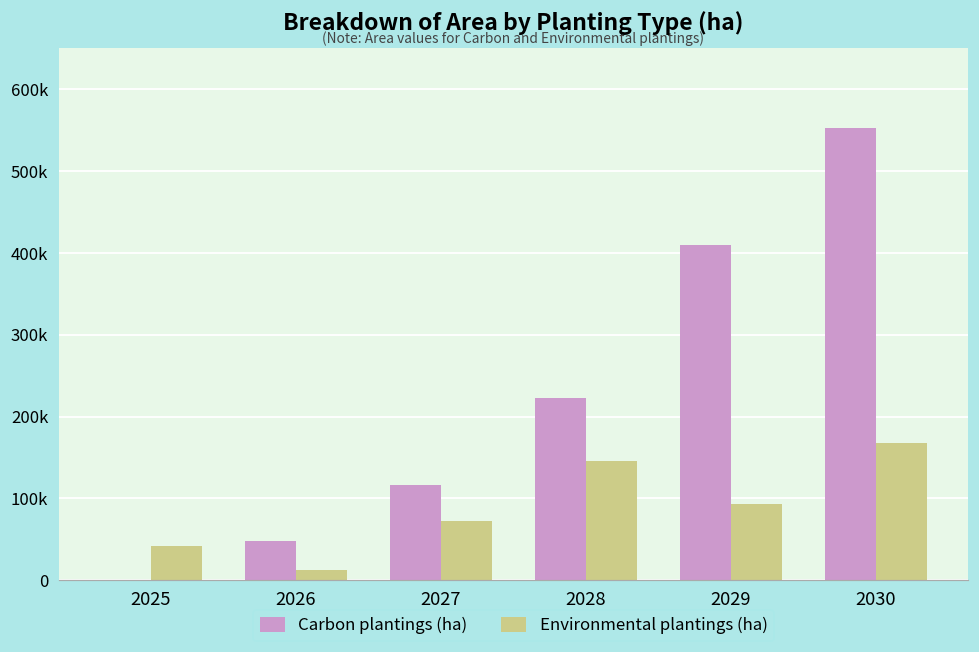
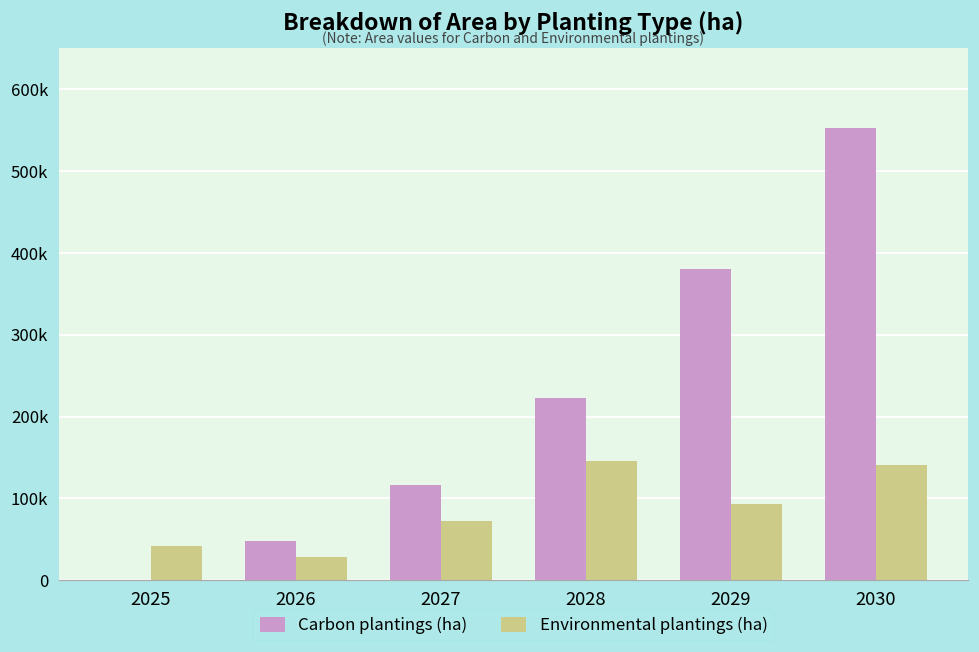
Environmental plantings (ha), 2026: 10000 -> 30000
Carbon plantings (ha), 2029: 410000 -> 380000
Environmental plantings (ha), 2030: 170000 -> 140000
